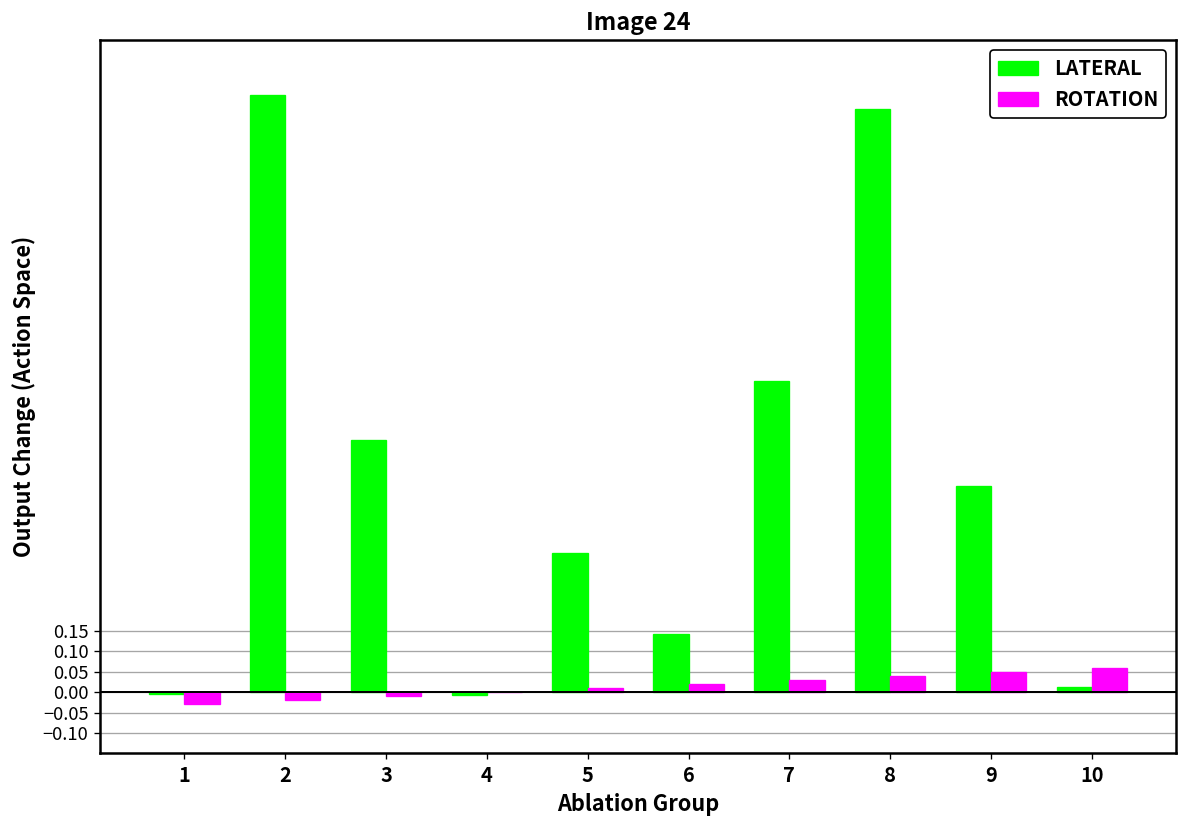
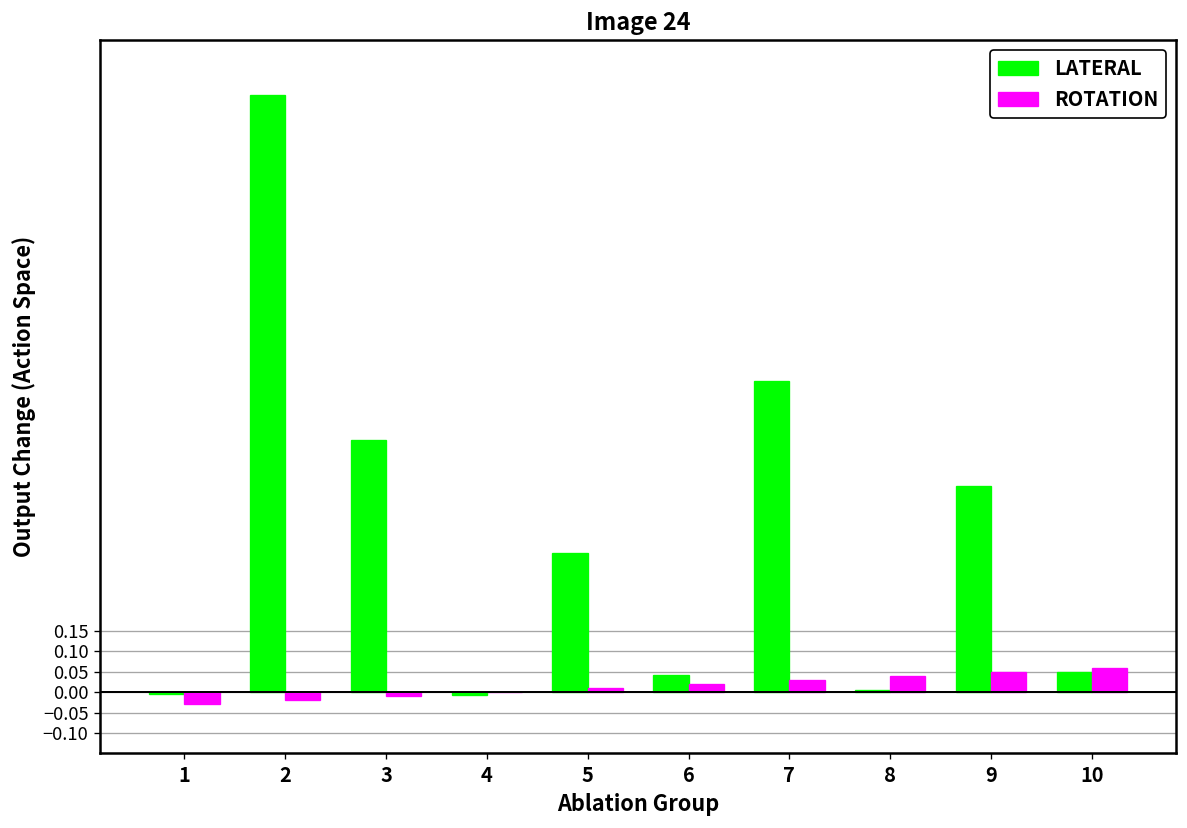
LATERAL, 6: 0.14 -> 0.04
LATERAL, 8: 1.43 -> 0.00
LATERAL, 10: 0.01 -> 0.05
